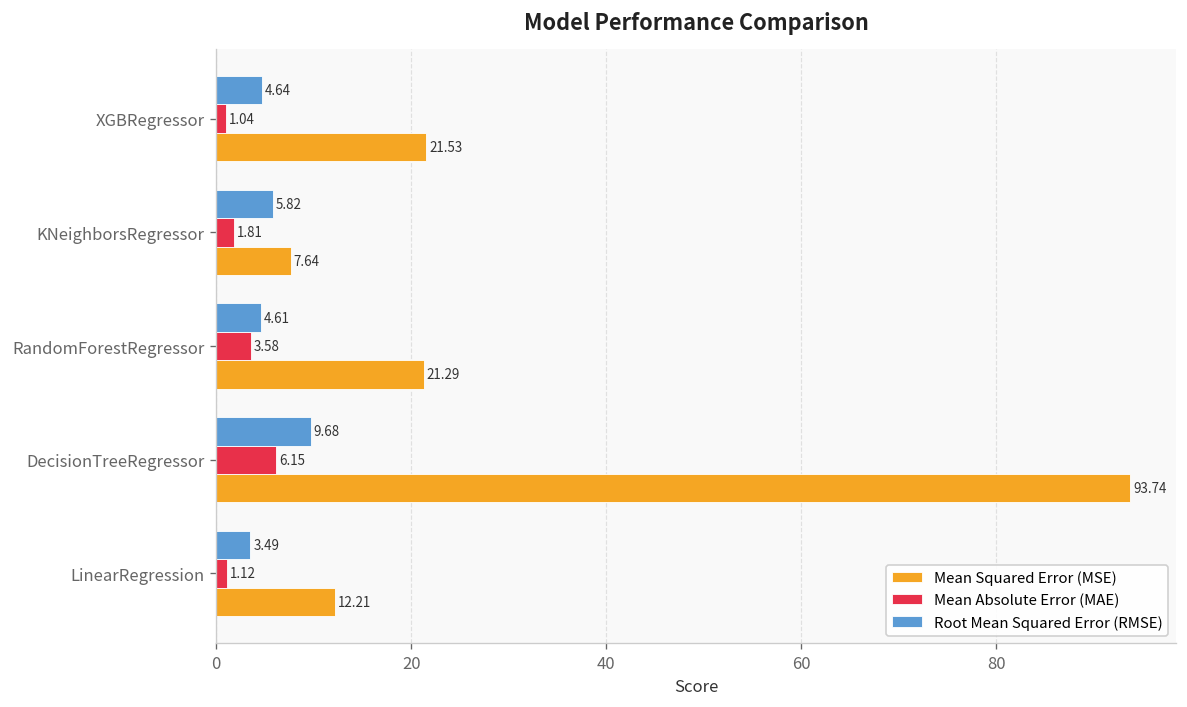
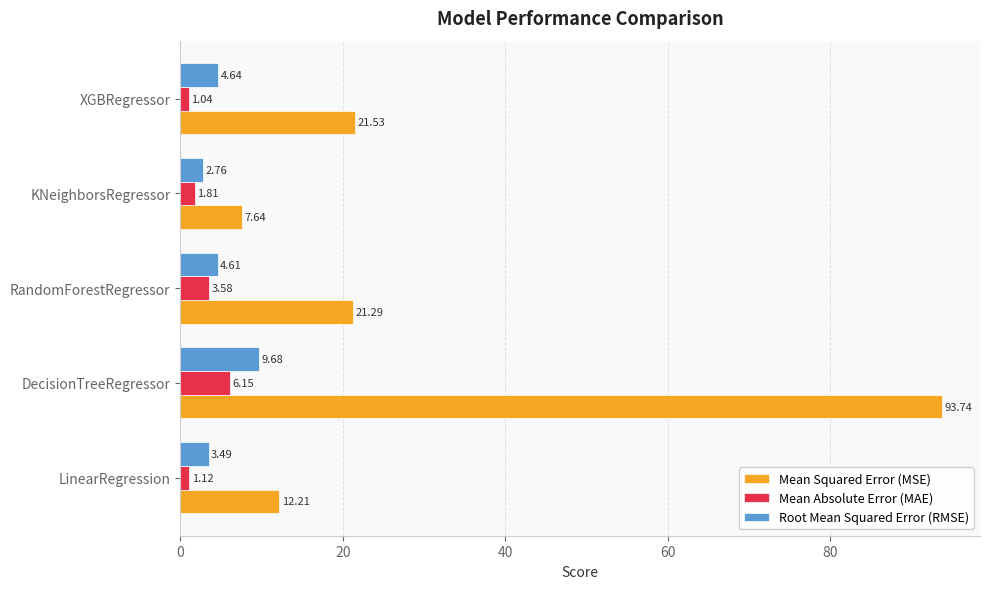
Root Mean Squared Error (RMSE), KNeighborsRegressor: 5.82 -> 2.76
